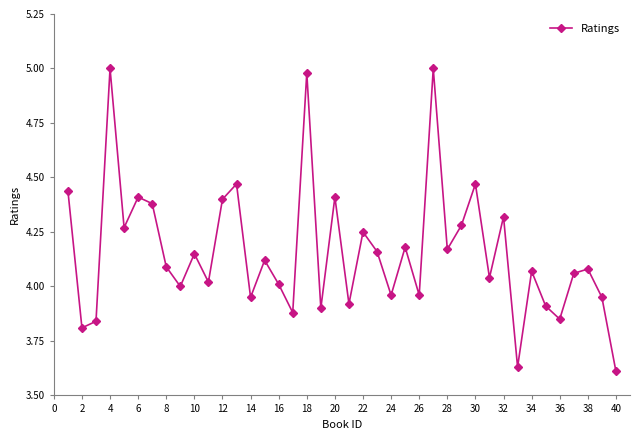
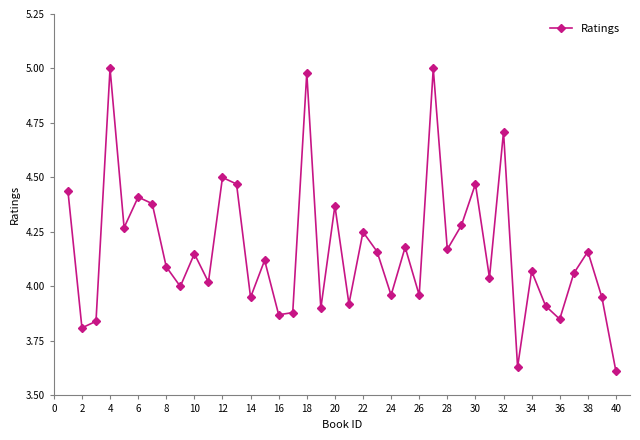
12: 4.4 -> 4.5
16: 4.01 -> 3.87
20: 4.41 -> 4.37
32: 4.32 -> 4.71
38: 4.08 -> 4.16
